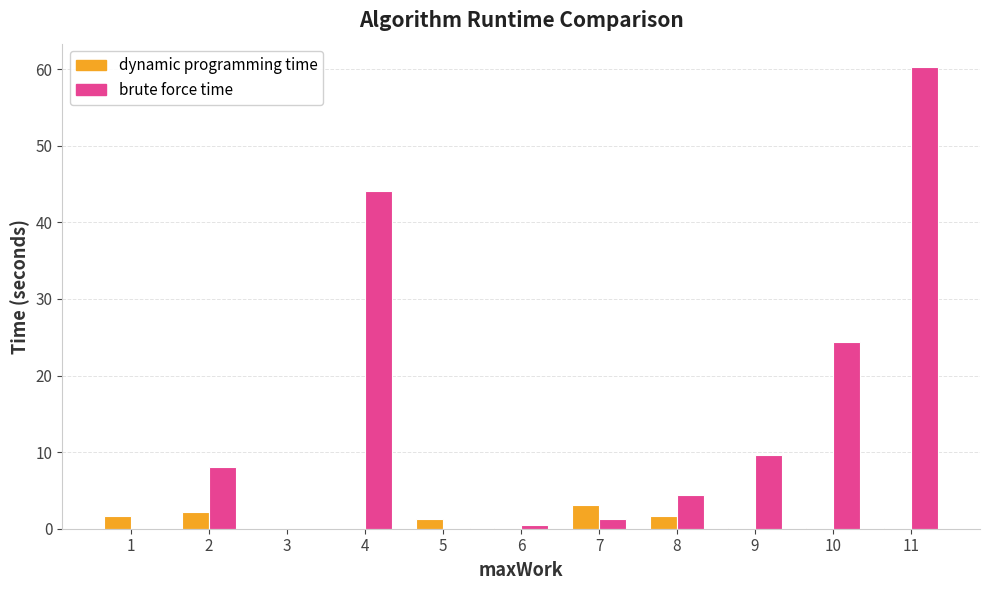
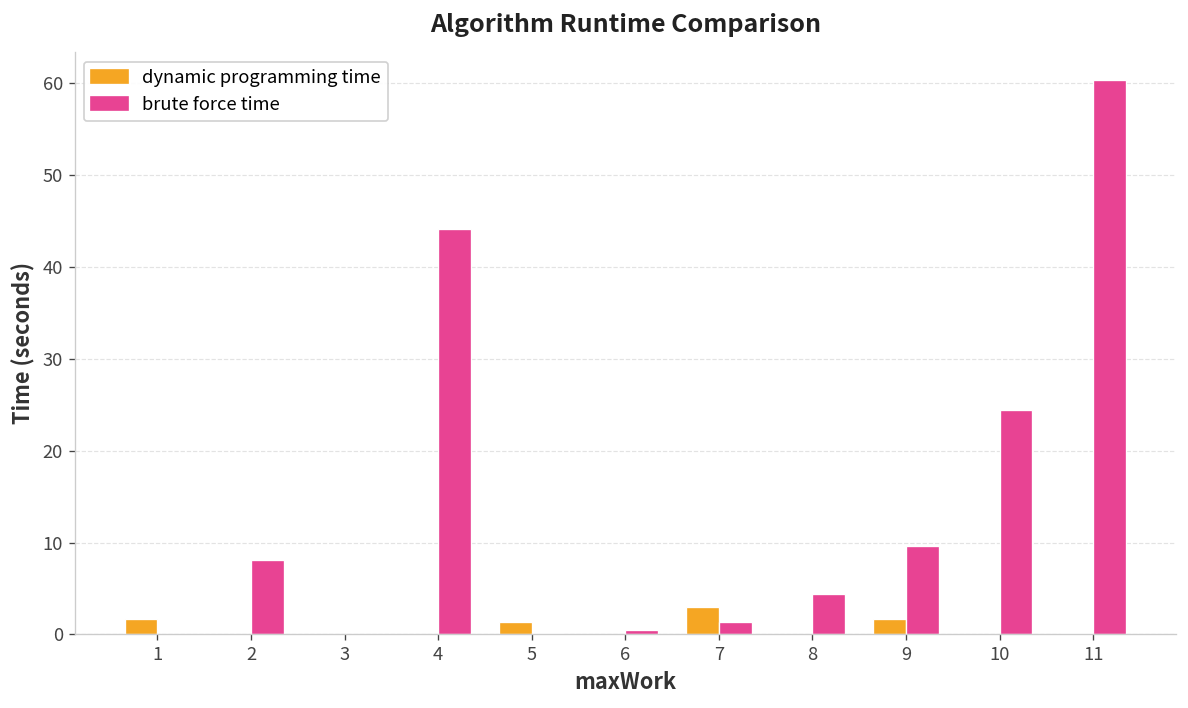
dynamic programming time, 2: 2 -> 0
dynamic programming time, 8: 2 -> 0
dynamic programming time, 9: 0 -> 2
